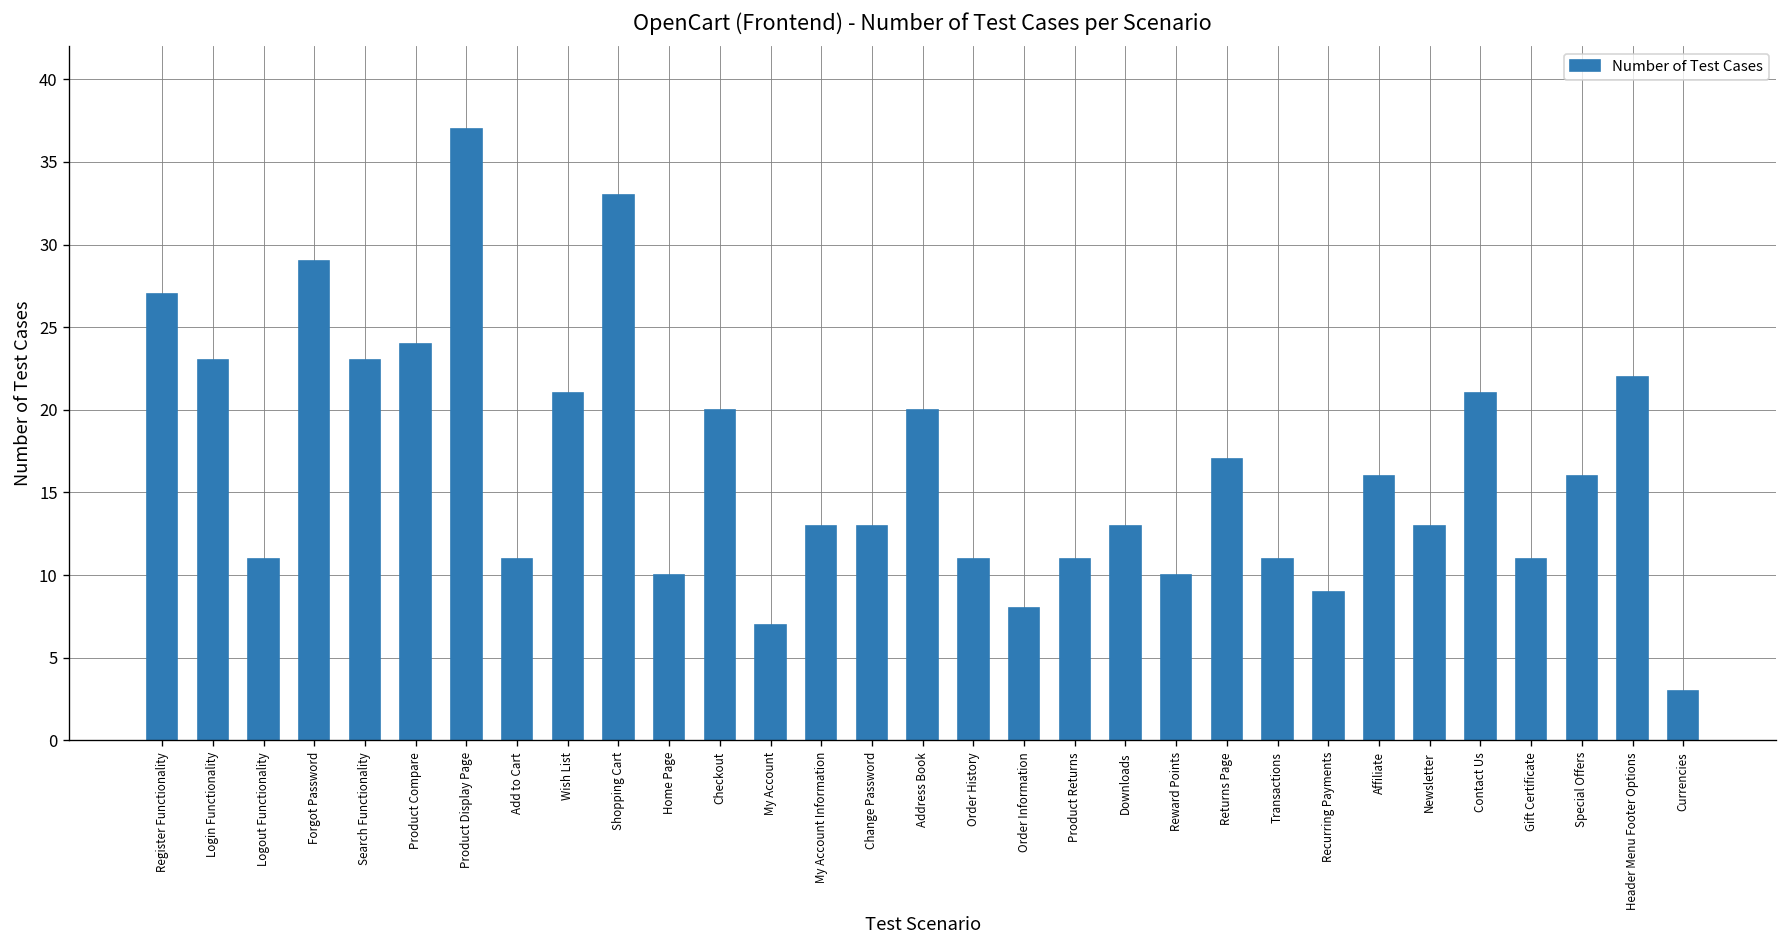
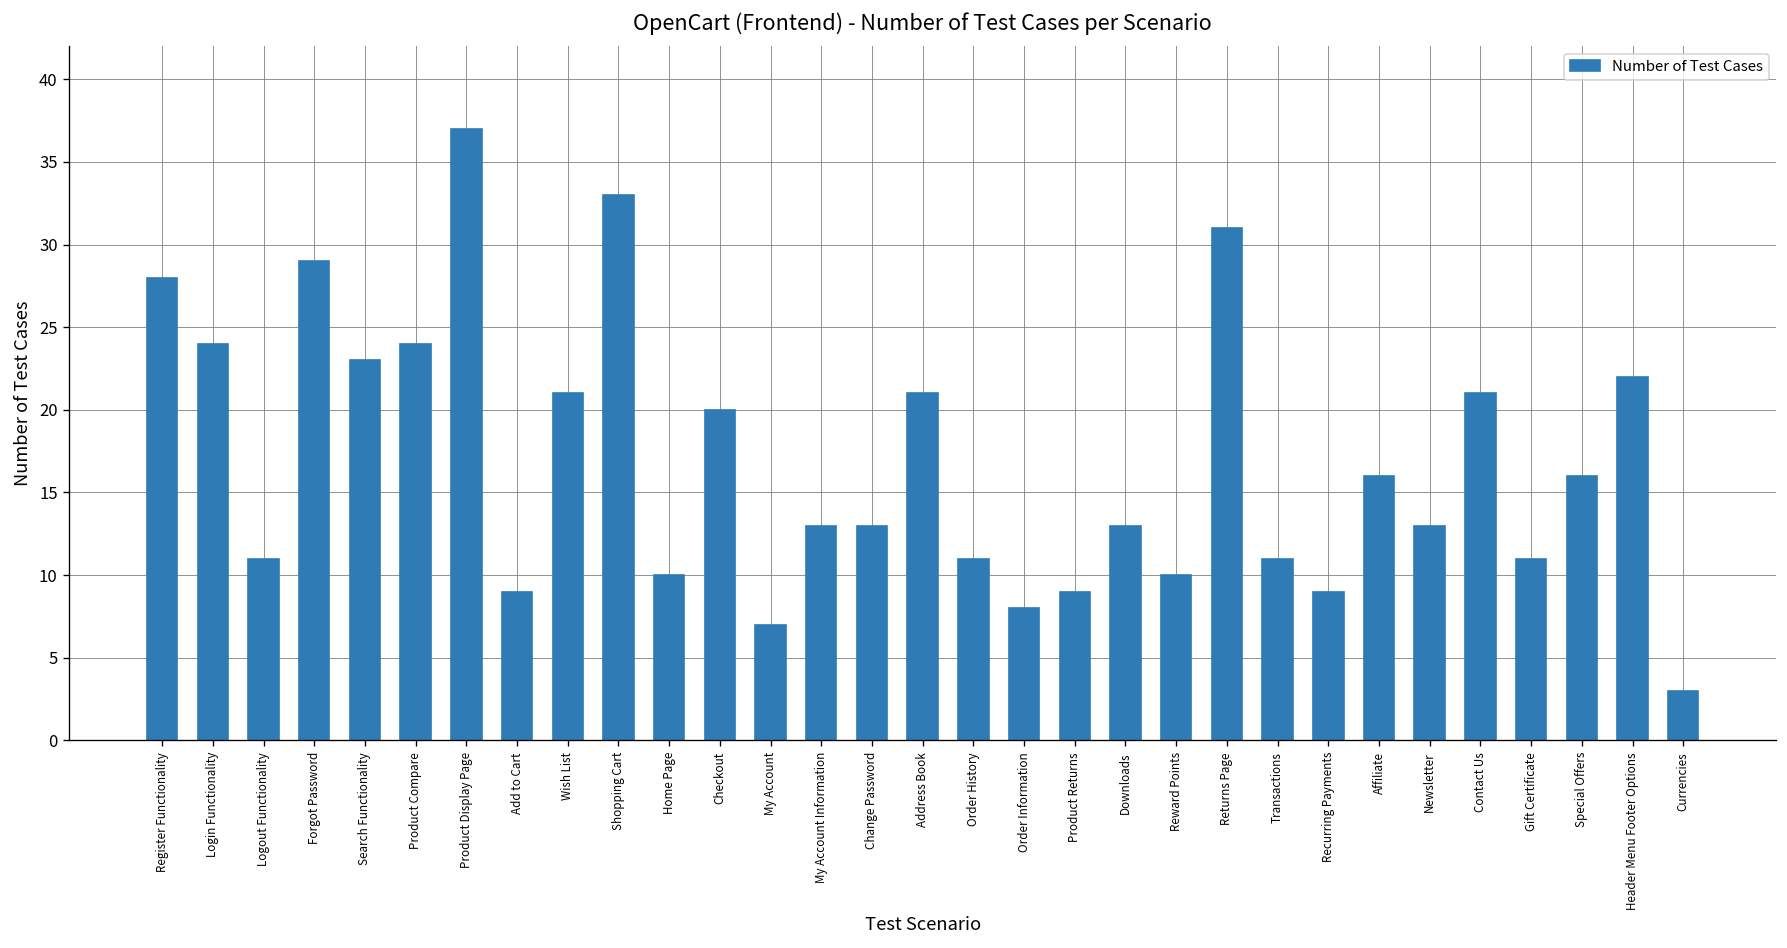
Register Functionality: 27 -> 28
Login Functionality: 23 -> 24
Add to Cart: 11 -> 9
Address Book: 20 -> 21
Product Returns: 11 -> 9
Returns Page: 17 -> 31
